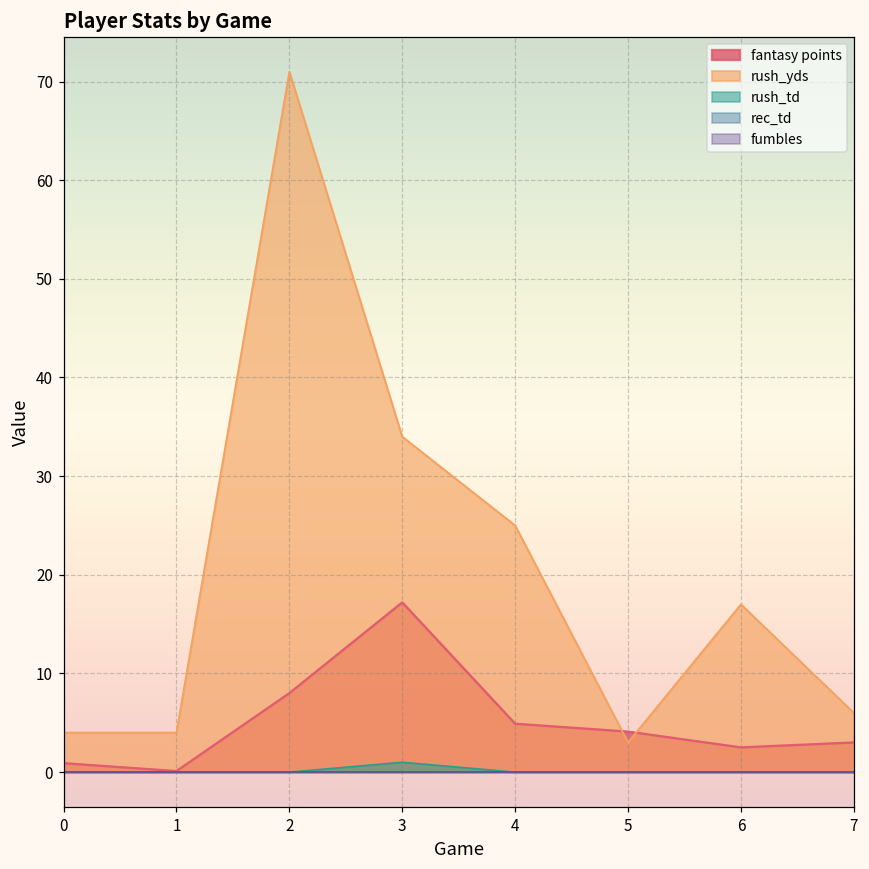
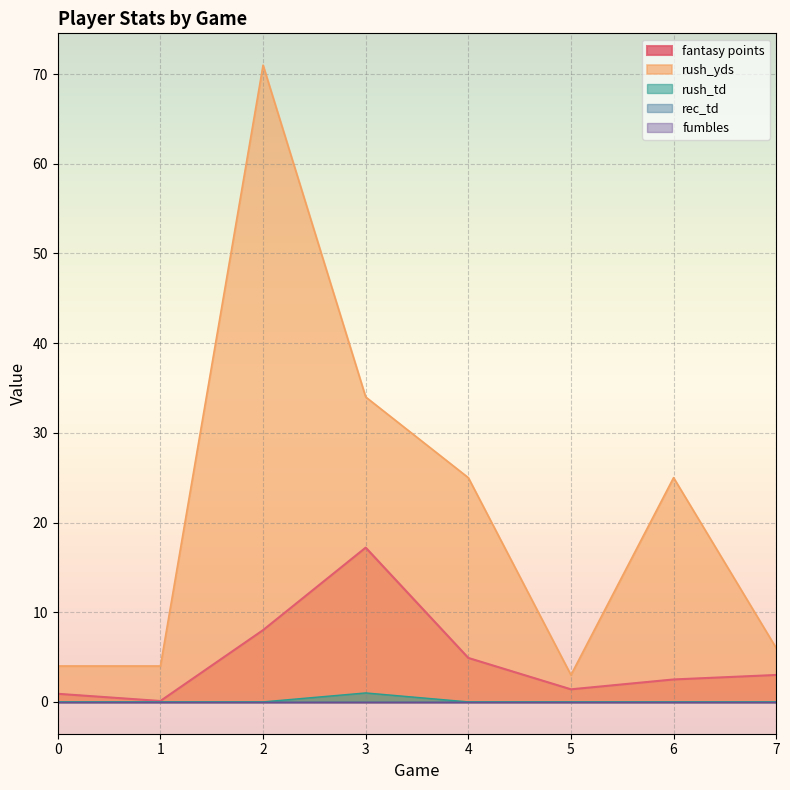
fantasy points, 5: 4 -> 1
rush_yds, 6: 17 -> 25
